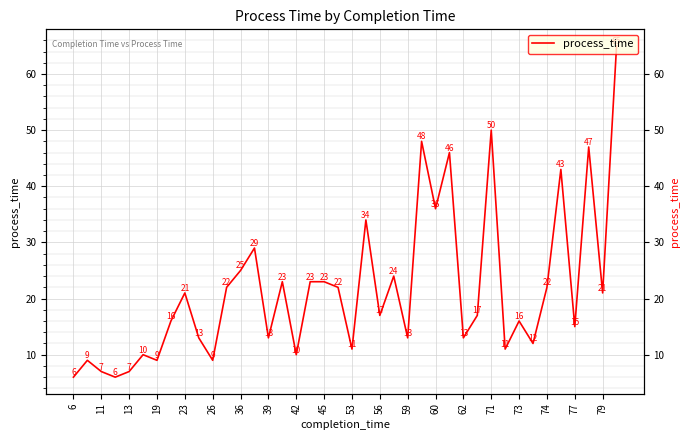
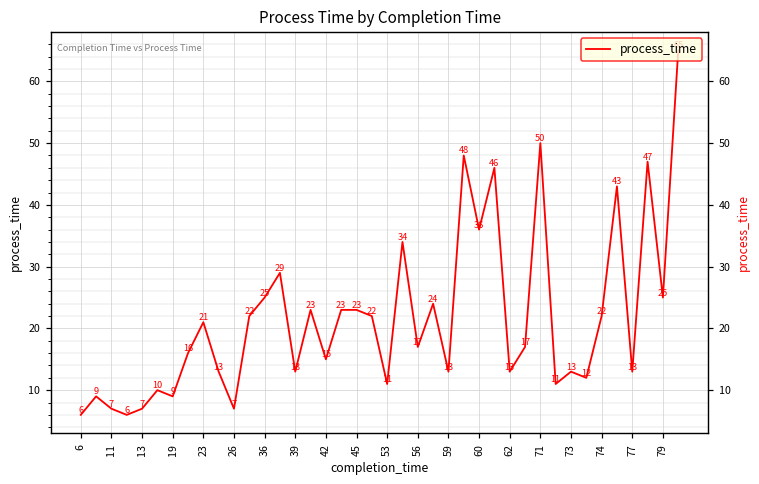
26: 9 -> 7
42: 10 -> 15
73: 16 -> 13
77: 15 -> 13
79: 21 -> 25
